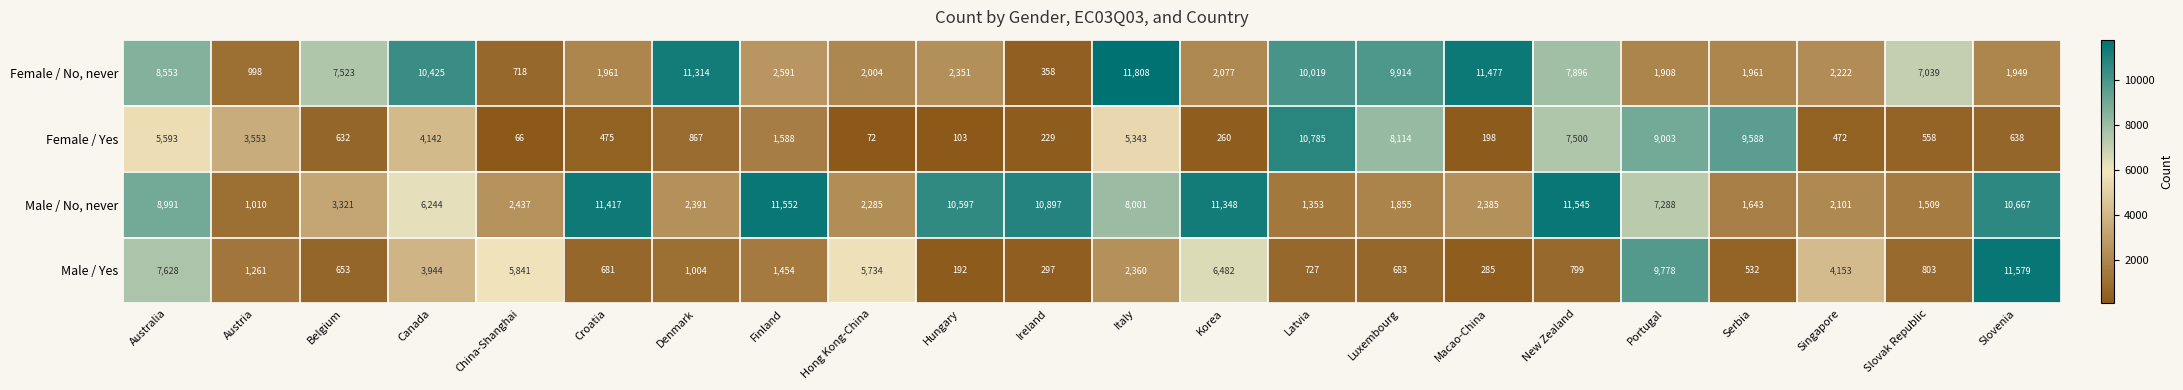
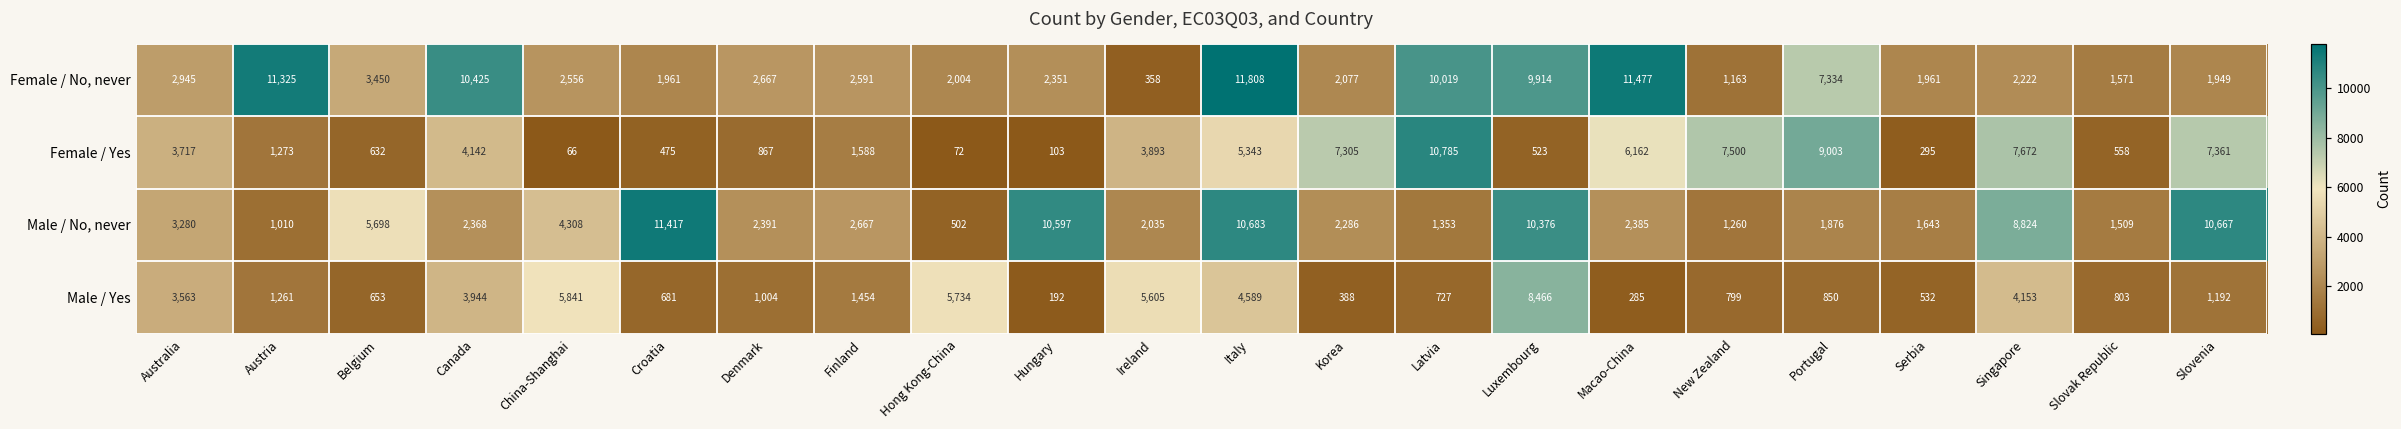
Female / No, never, Australia: 8,553 -> 2,945
Female / No, never, Austria: 998 -> 11,325
Female / No, never, Belgium: 7,523 -> 3,450
Female / No, never, China-Shanghai: 718 -> 2,556
Female / No, never, Denmark: 11,314 -> 2,667
Female / No, never, New Zealand: 7,896 -> 1,163
Female / No, never, Portugal: 1,908 -> 7,334
Female / No, never, Slovak Republic: 7,039 -> 1,571
Female / Yes, Australia: 5,593 -> 3,717
Female / Yes, Austria: 3,553 -> 1,273
Female / Yes, Ireland: 229 -> 3,893
Female / Yes, Korea: 260 -> 7,305
Female / Yes, Luxembourg: 8,114 -> 523
Female / Yes, Macao-China: 198 -> 6,162
Female / Yes, Serbia: 9,588 -> 295
Female / Yes, Singapore: 472 -> 7,672
Female / Yes, Slovenia: 638 -> 7,361
Male / No, never, Australia: 8,991 -> 3,280
Male / No, never, Belgium: 3,321 -> 5,698
Male / No, never, Canada: 6,244 -> 2,368
Male / No, never, China-Shanghai: 2,437 -> 4,308
Male / No, never, Finland: 11,552 -> 2,667
Male / No, never, Hong Kong-China: 2,285 -> 502
Male / No, never, Ireland: 10,897 -> 2,035
Male / No, never, Italy: 8,001 -> 10,683
Male / No, never, Korea: 11,348 -> 2,286
Male / No, never, Luxembourg: 1,855 -> 10,376
Male / No, never, New Zealand: 11,545 -> 1,260
Male / No, never, Portugal: 7,288 -> 1,876
Male / No, never, Singapore: 2,101 -> 8,824
Male / Yes, Australia: 7,628 -> 3,563
Male / Yes, Ireland: 297 -> 5,605
Male / Yes, Italy: 2,360 -> 4,589
Male / Yes, Korea: 6,482 -> 388
Male / Yes, Luxembourg: 683 -> 8,466
Male / Yes, Portugal: 9,778 -> 850
Male / Yes, Slovenia: 11,579 -> 1,192
